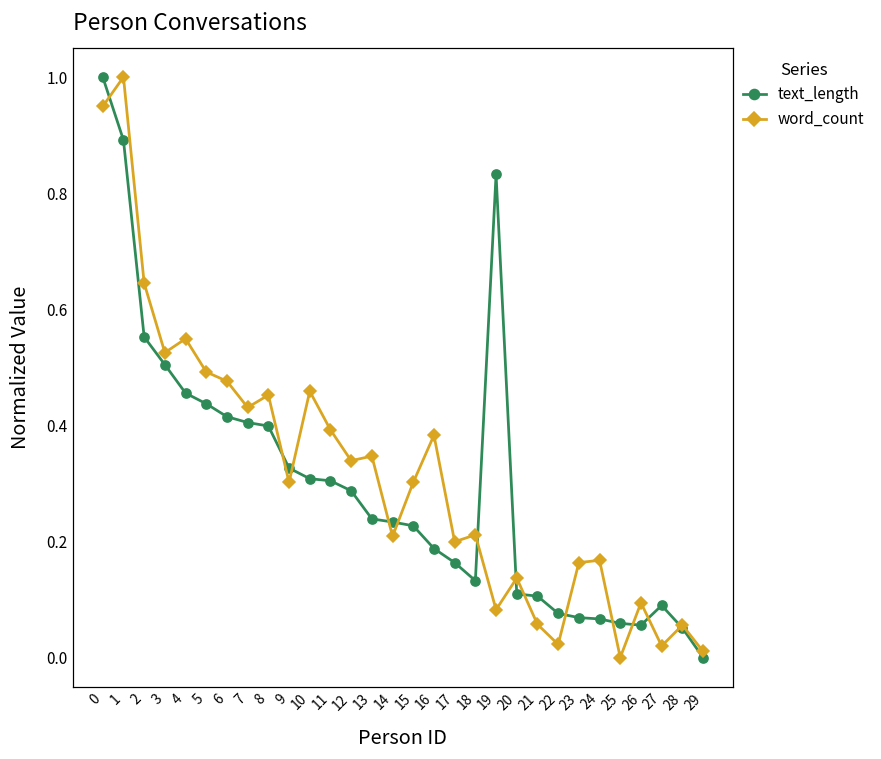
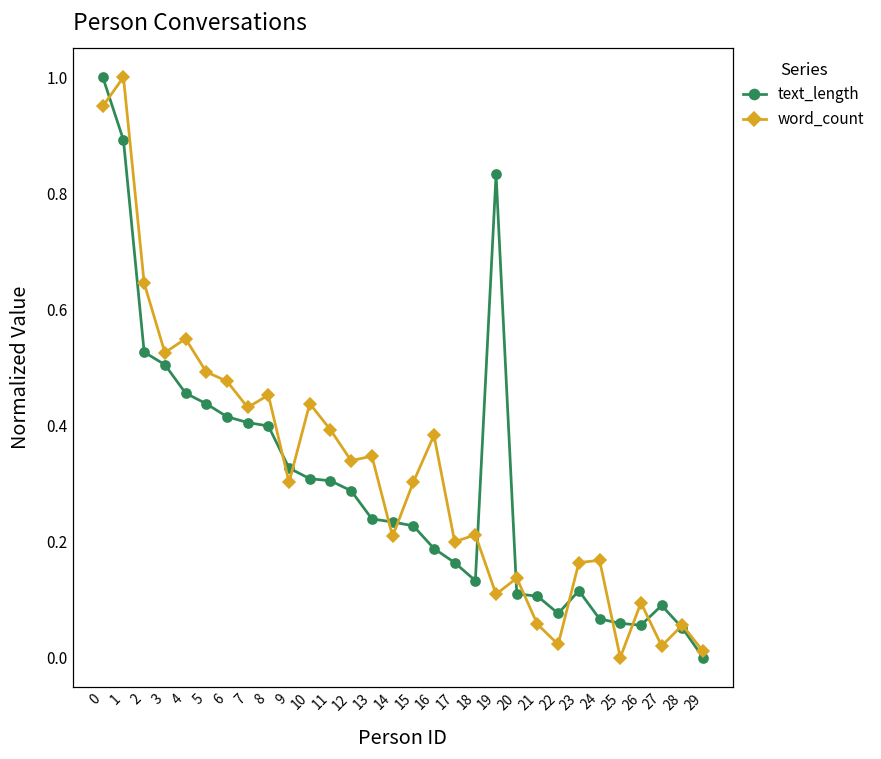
text_length, 2: 0.55 -> 0.53
word_count, 10: 0.46 -> 0.44
word_count, 19: 0.08 -> 0.11
text_length, 23: 0.07 -> 0.12
